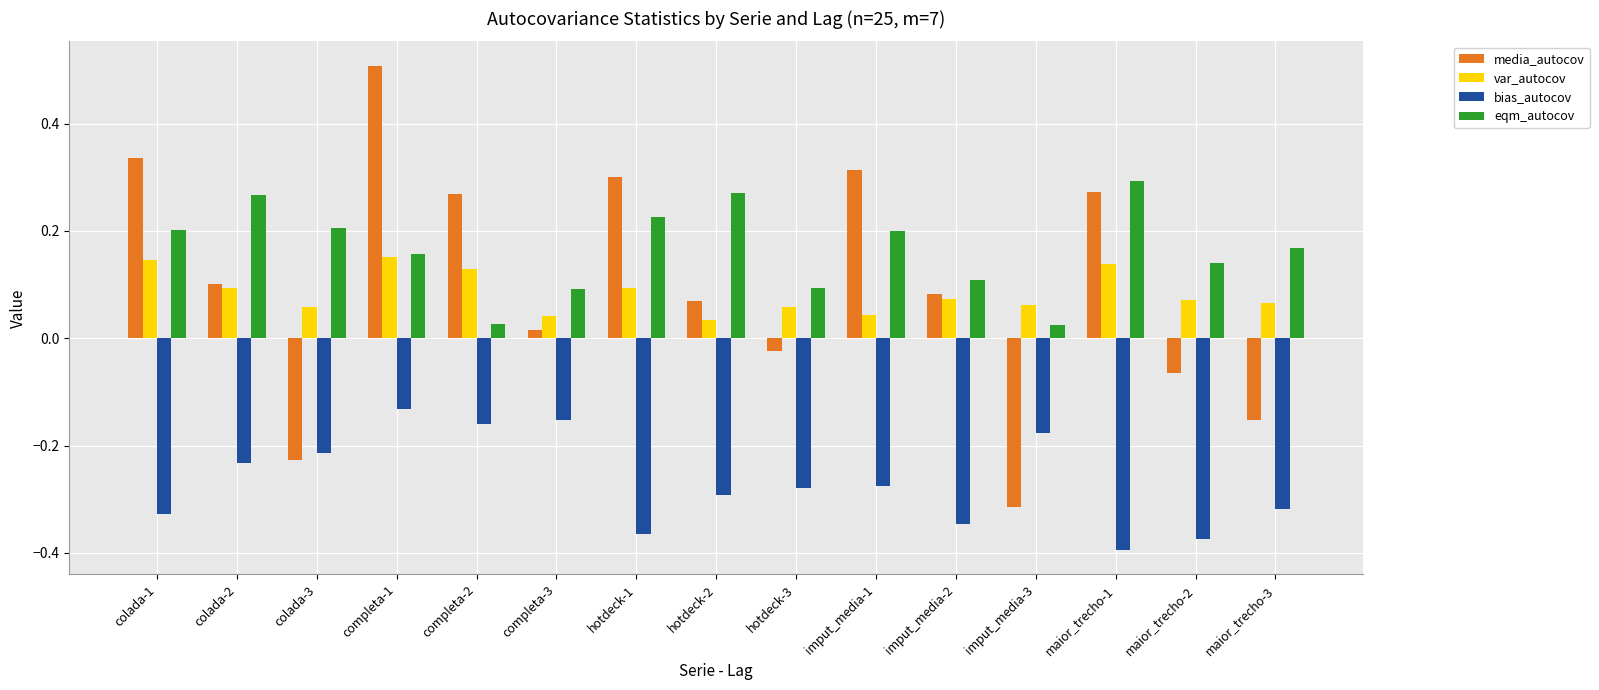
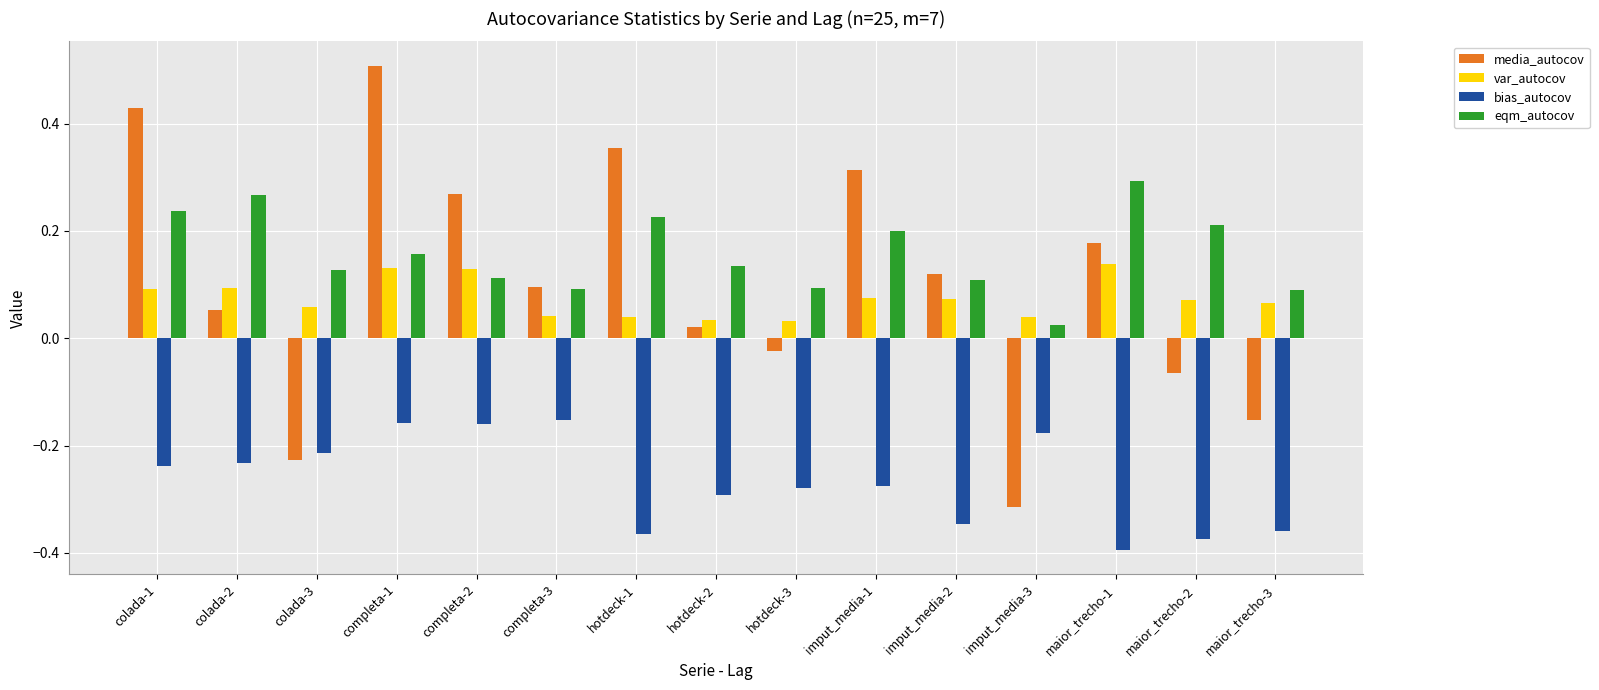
media_autocov, colada-1: 0.34 -> 0.43
var_autocov, colada-1: 0.15 -> 0.09
bias_autocov, colada-1: -0.33 -> -0.24
eqm_autocov, colada-1: 0.20 -> 0.24
media_autocov, colada-2: 0.10 -> 0.05
eqm_autocov, colada-3: 0.21 -> 0.13
var_autocov, completa-1: 0.15 -> 0.13
bias_autocov, completa-1: -0.13 -> -0.16
eqm_autocov, completa-2: 0.03 -> 0.11
media_autocov, completa-3: 0.01 -> 0.10
media_autocov, hotdeck-1: 0.30 -> 0.35
var_autocov, hotdeck-1: 0.09 -> 0.04
media_autocov, hotdeck-2: 0.07 -> 0.02
eqm_autocov, hotdeck-2: 0.27 -> 0.13
var_autocov, hotdeck-3: 0.06 -> 0.03
var_autocov, imput_media-1: 0.04 -> 0.07
media_autocov, imput_media-2: 0.08 -> 0.12
var_autocov, imput_media-3: 0.06 -> 0.04
media_autocov, maior_trecho-1: 0.27 -> 0.18
eqm_autocov, maior_trecho-2: 0.14 -> 0.21
bias_autocov, maior_trecho-3: -0.32 -> -0.36
eqm_autocov, maior_trecho-3: 0.17 -> 0.09
